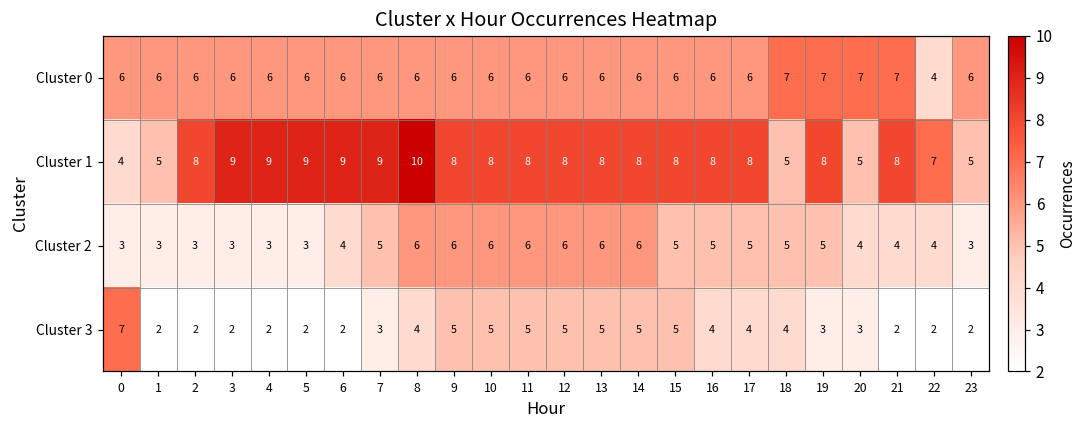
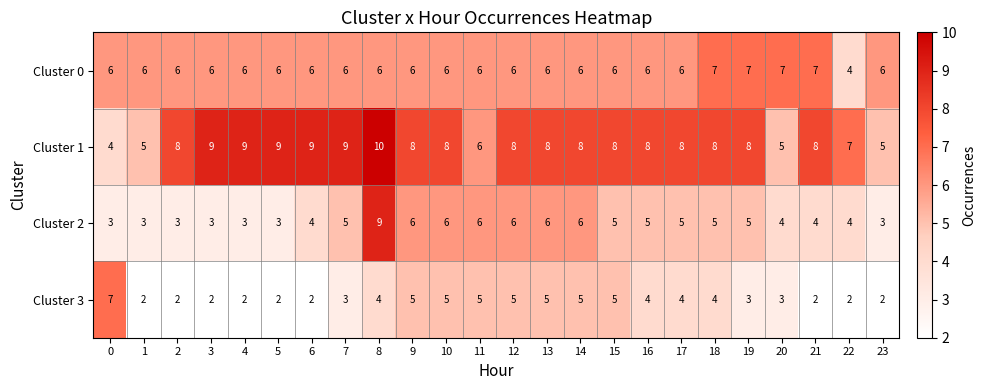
Cluster 1, 11: 8 -> 6
Cluster 1, 18: 5 -> 8
Cluster 2, 8: 6 -> 9
